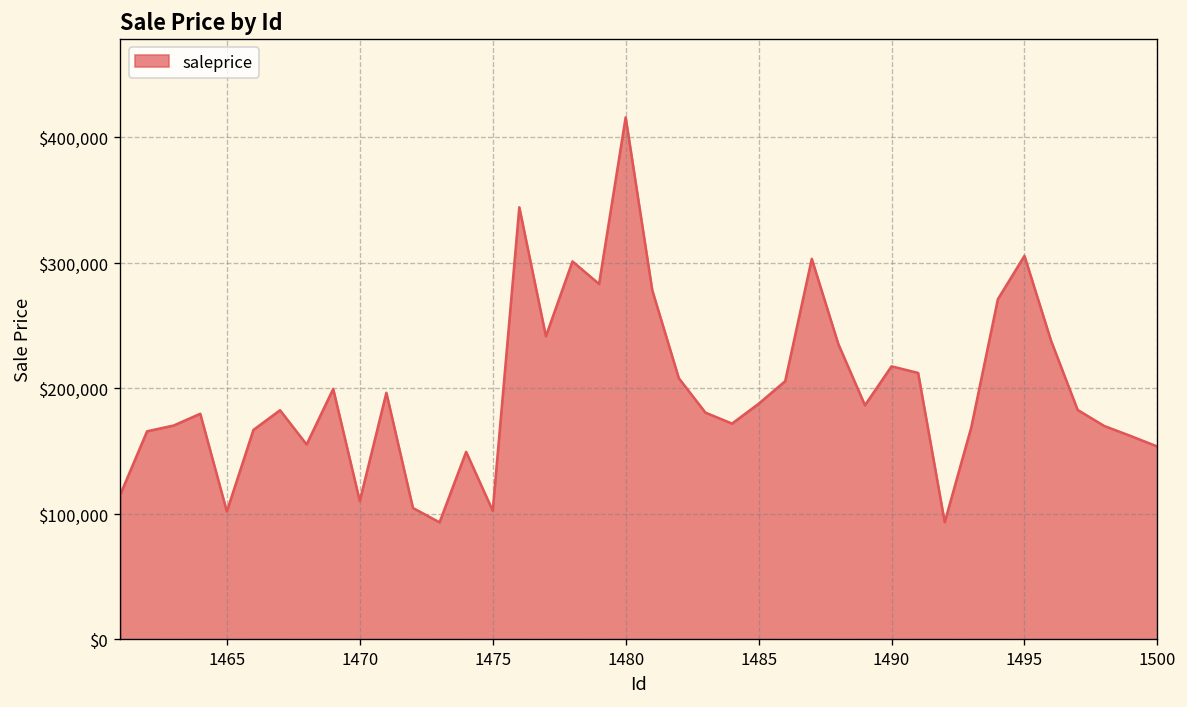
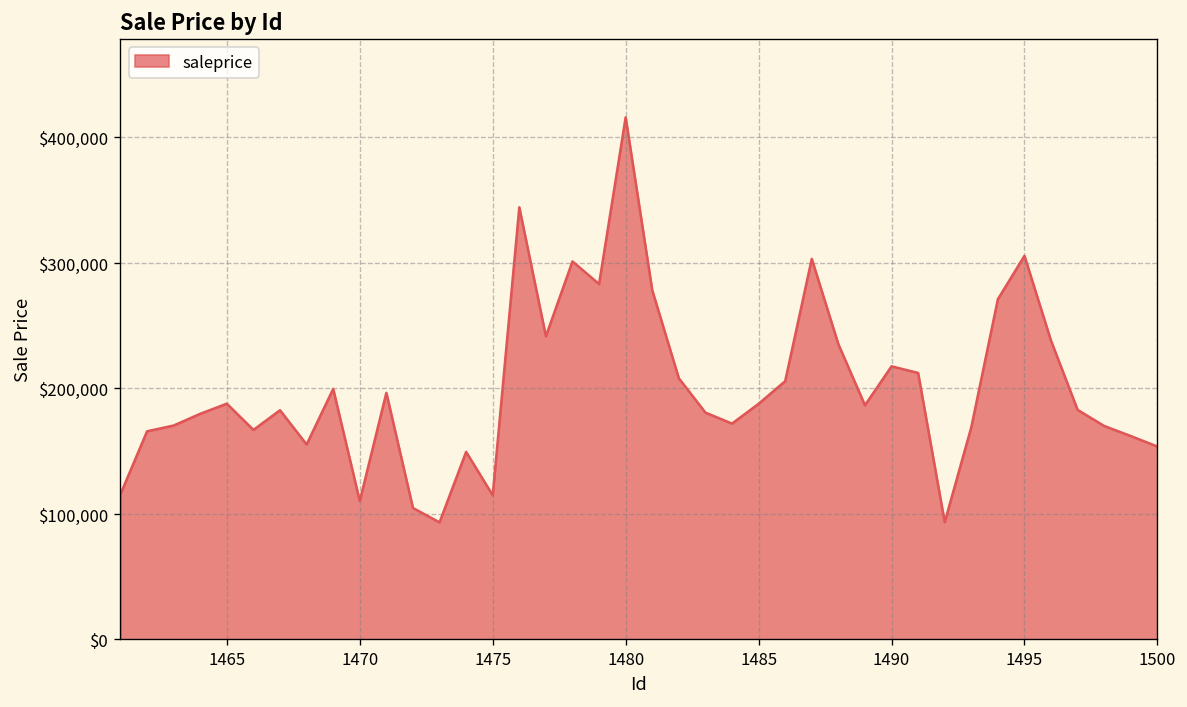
1465: $102,000 -> $188,000
1475: $103,000 -> $115,000
